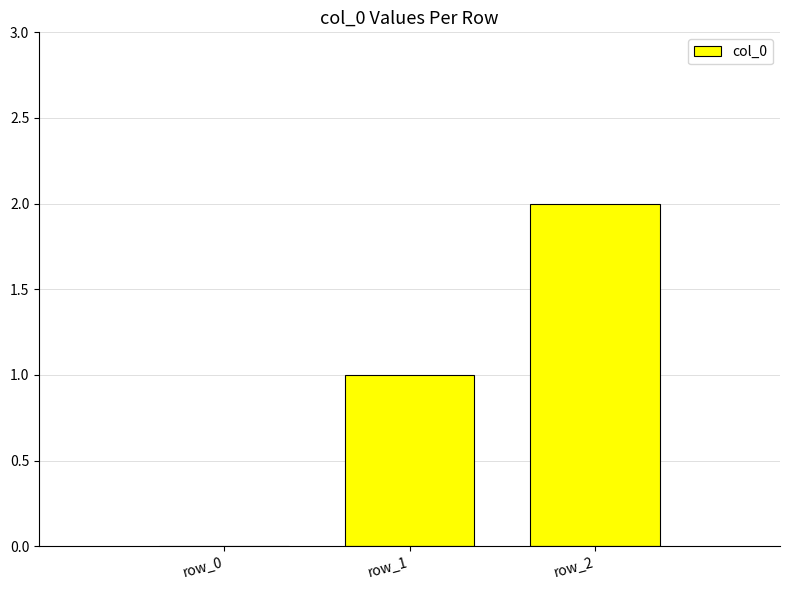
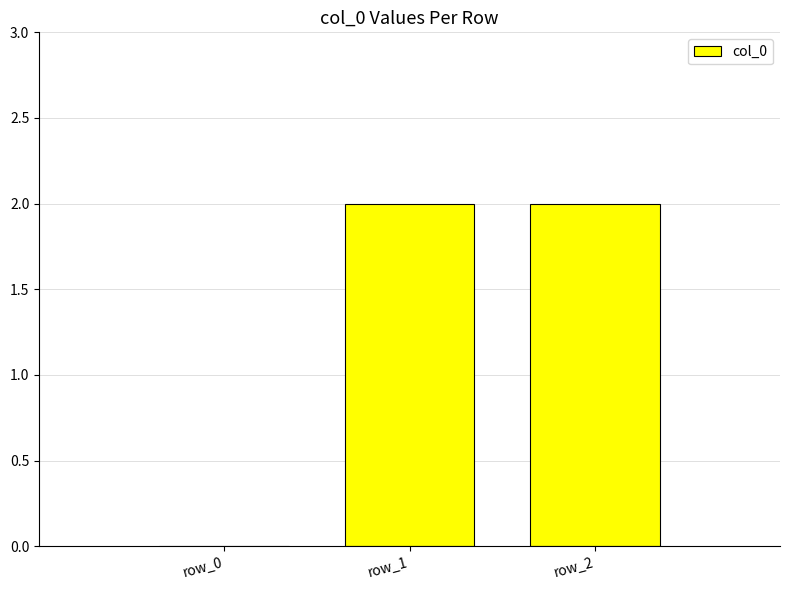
row_1: 1 -> 2
